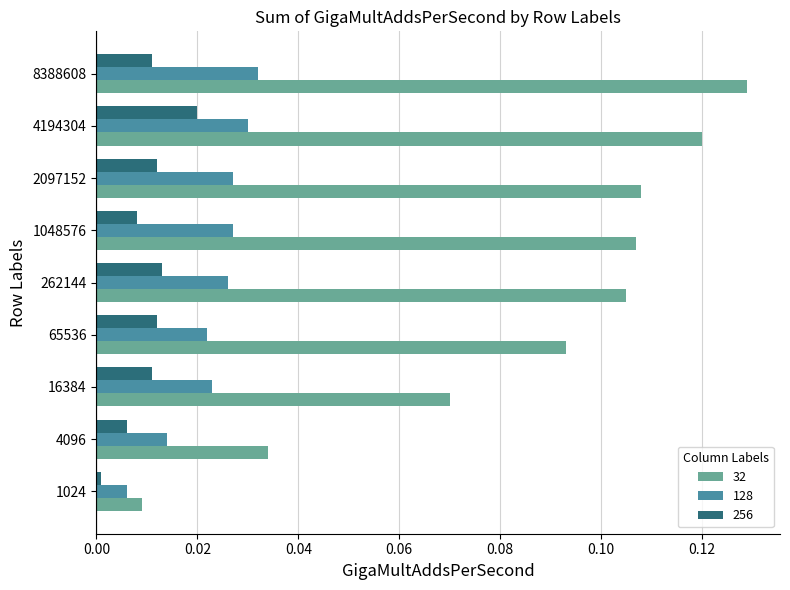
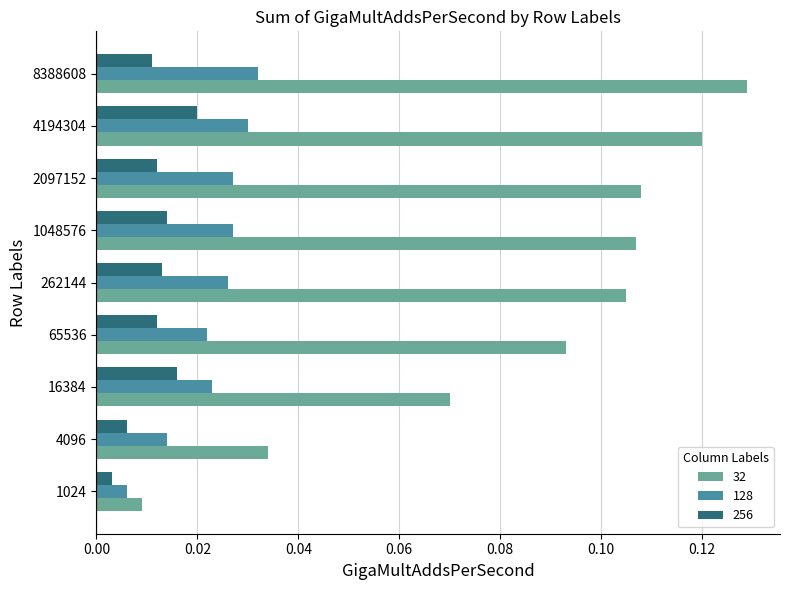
256, 1048576: 0.008 -> 0.014
256, 16384: 0.011 -> 0.016
256, 1024: 0.001 -> 0.003
